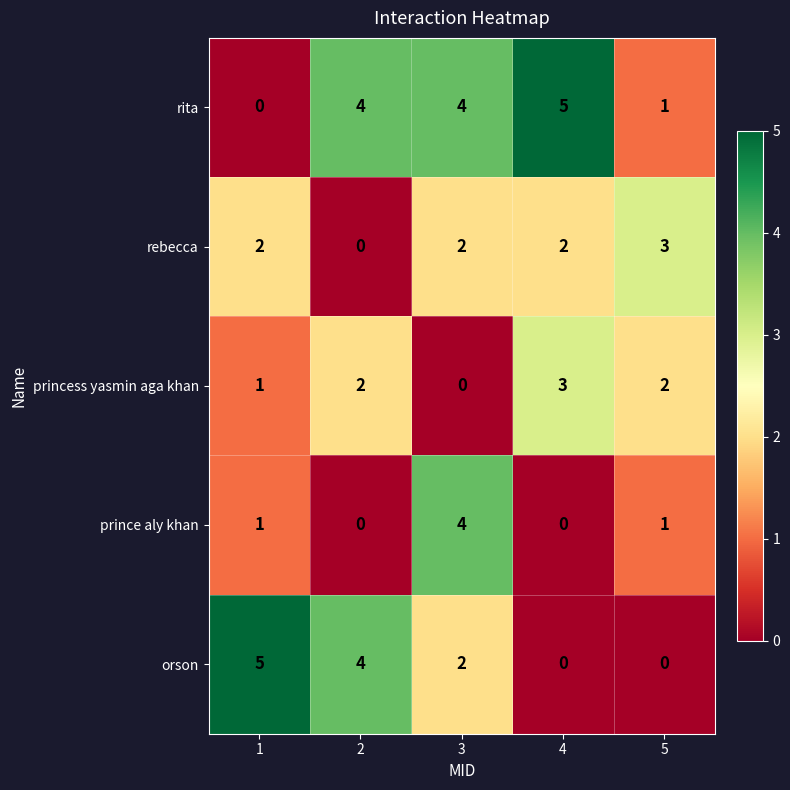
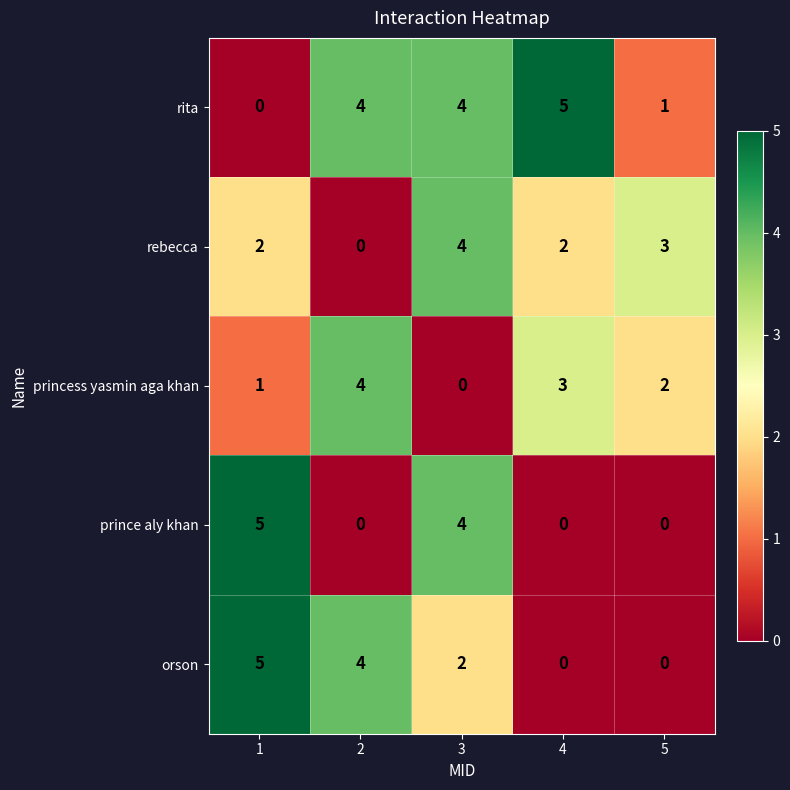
rebecca, 3: 2 -> 4
princess yasmin aga khan, 2: 2 -> 4
prince aly khan, 1: 1 -> 5
prince aly khan, 5: 1 -> 0
